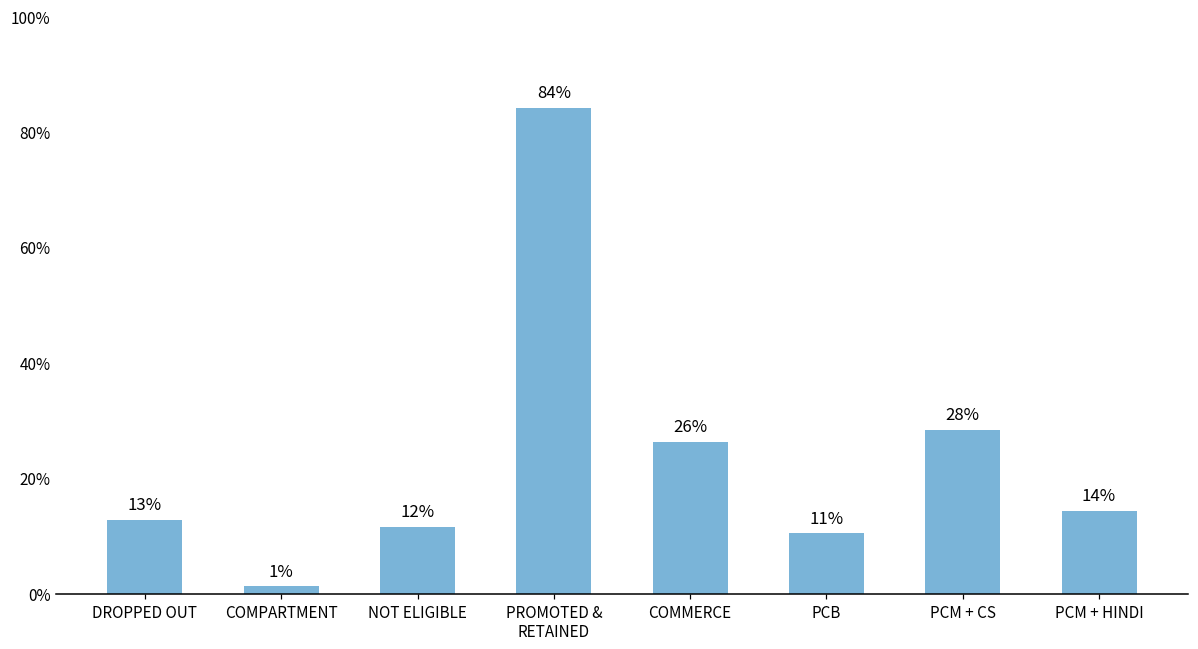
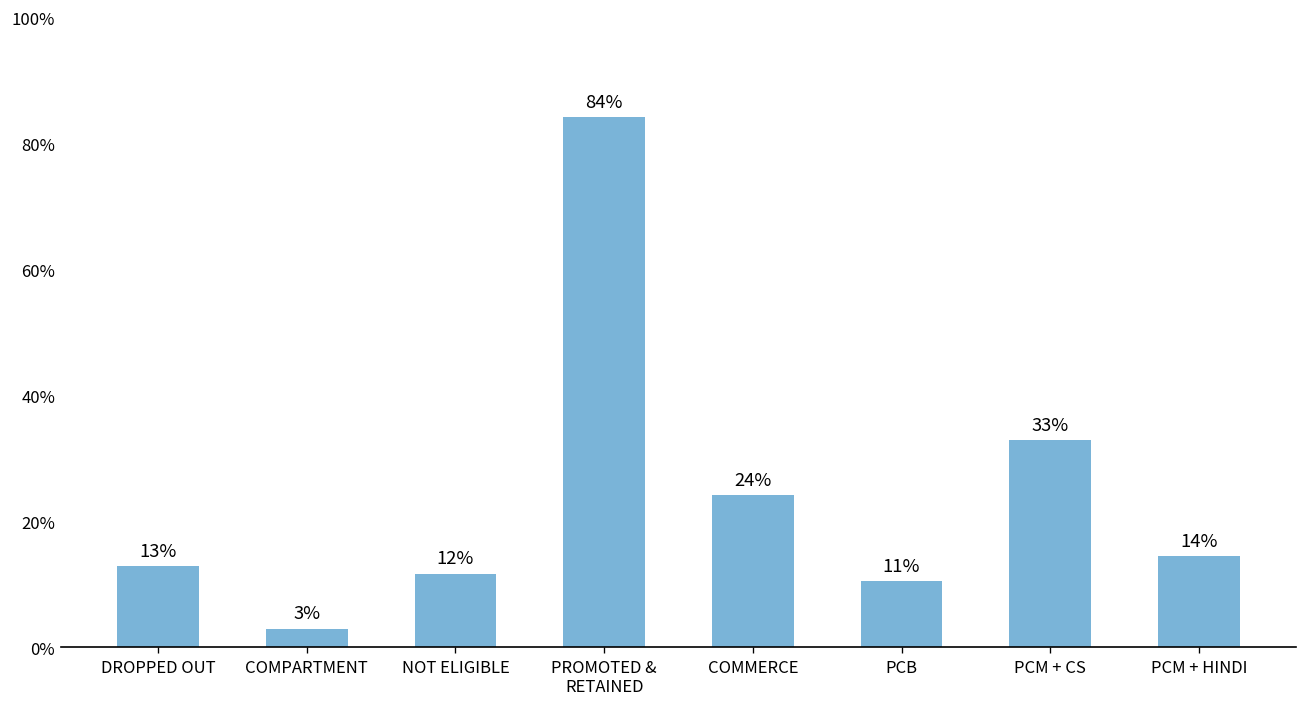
COMPARTMENT: 1% -> 3%
COMMERCE: 26% -> 24%
PCM + CS: 28% -> 33%
